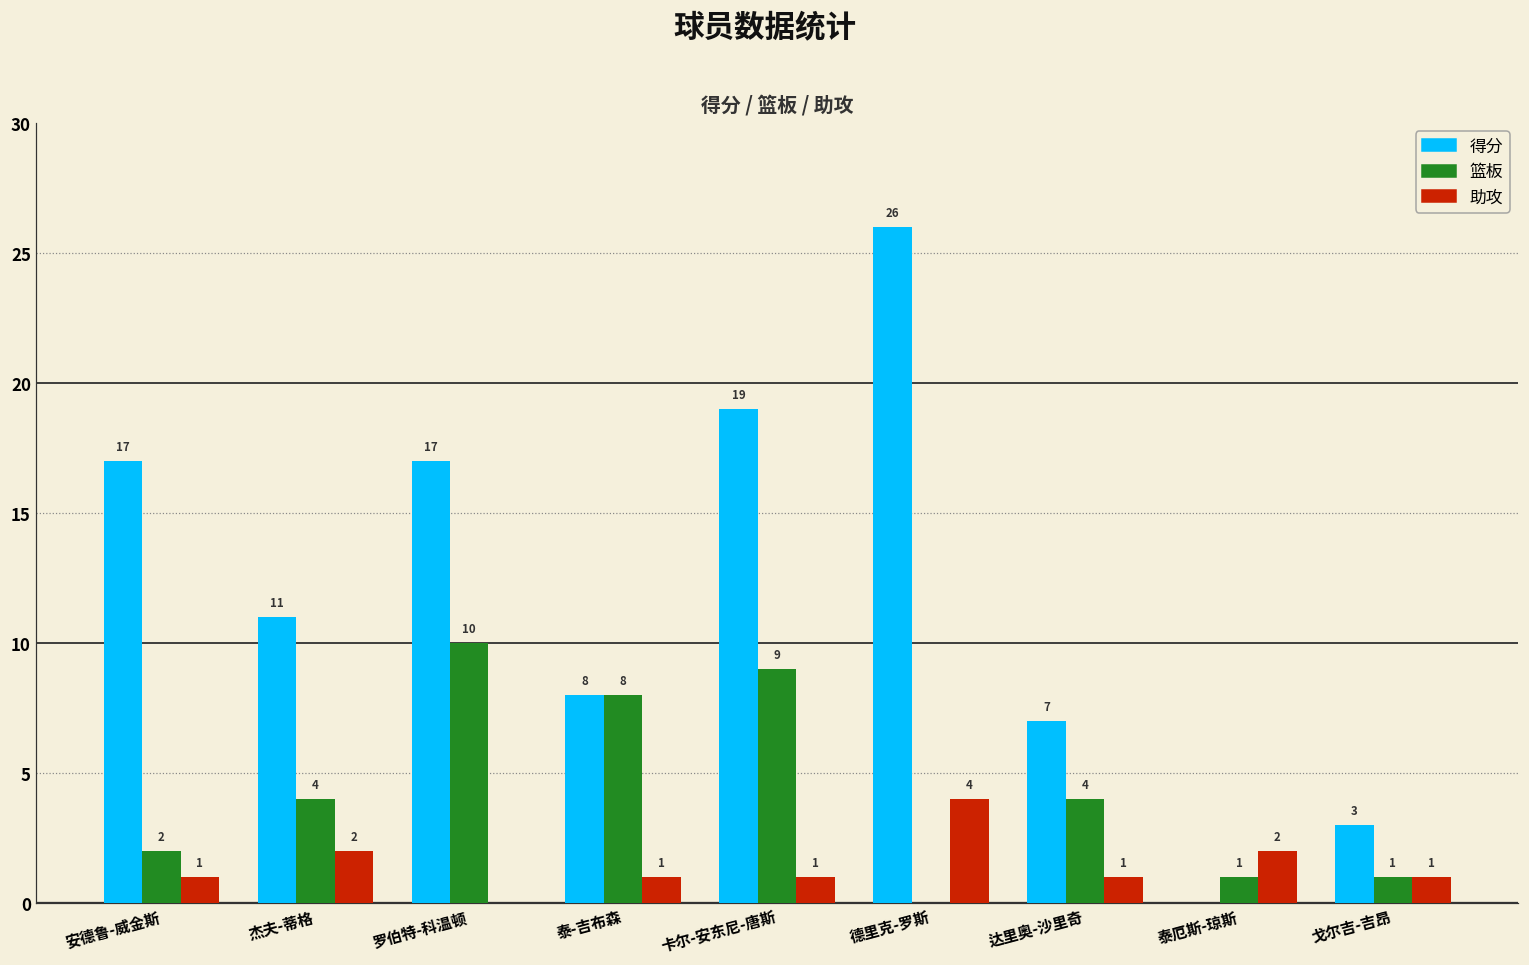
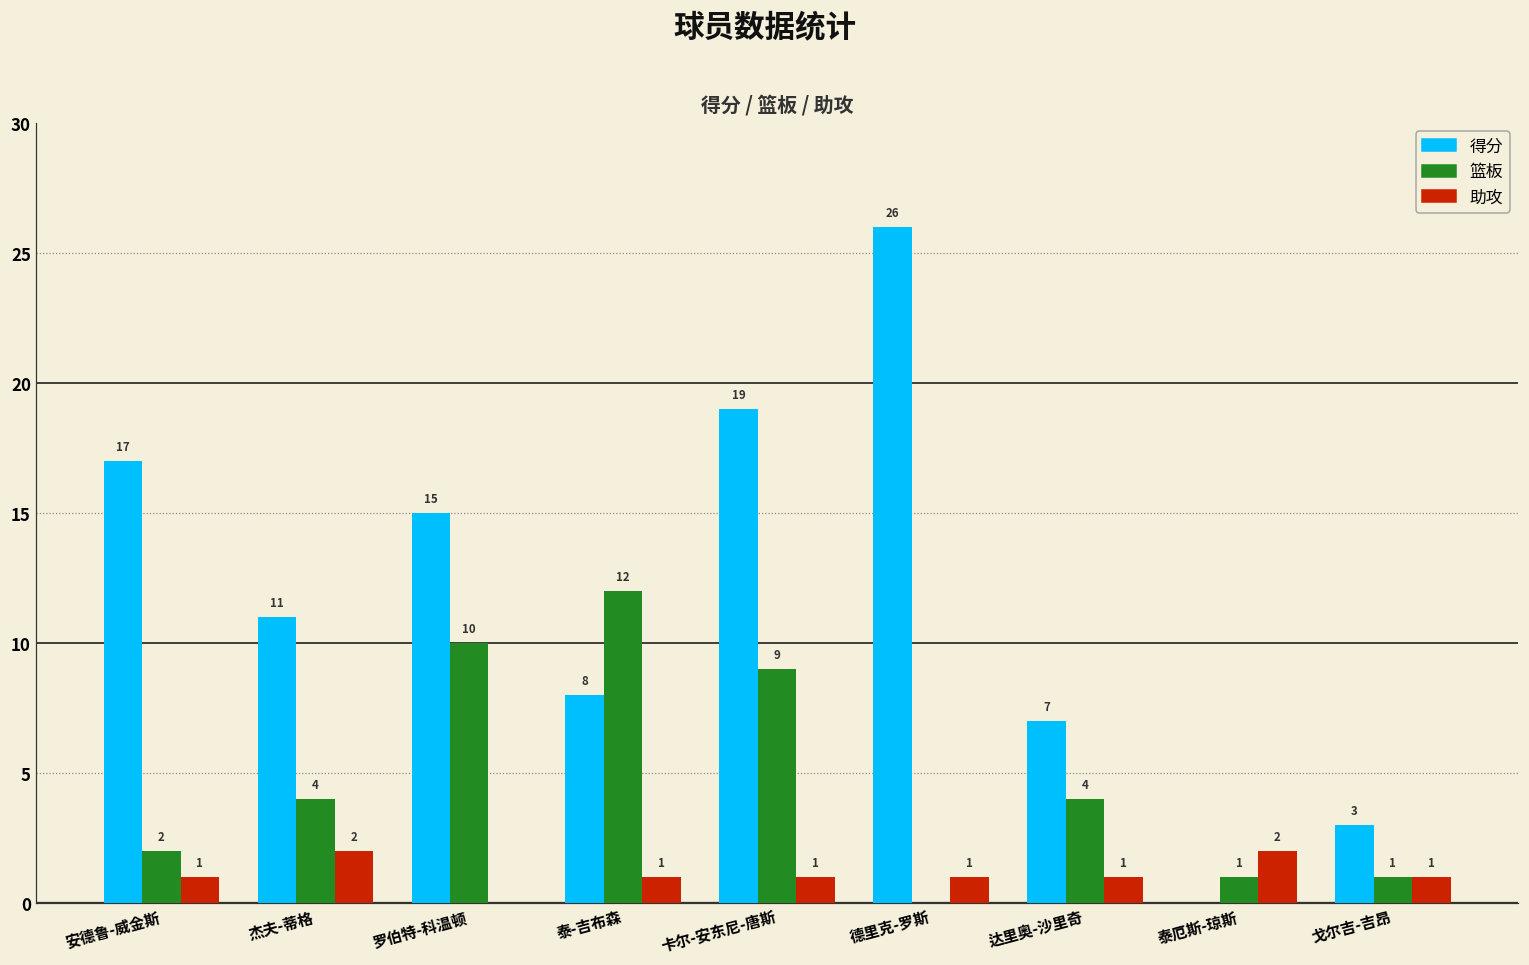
得分, 罗伯特-科温顿: 17 -> 15
篮板, 泰-吉布森: 8 -> 12
助攻, 德里克-罗斯: 4 -> 1
